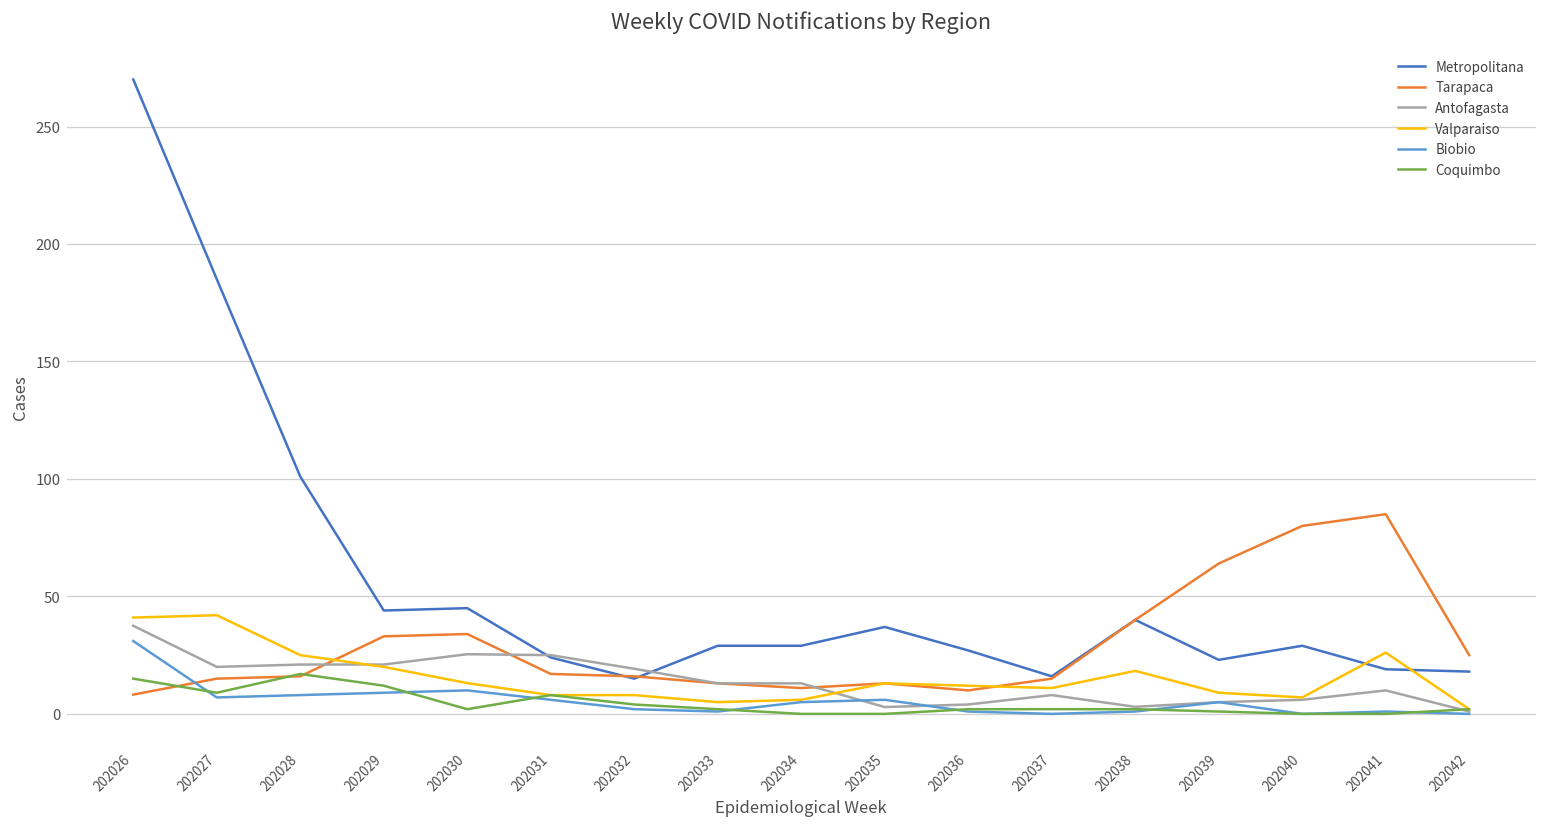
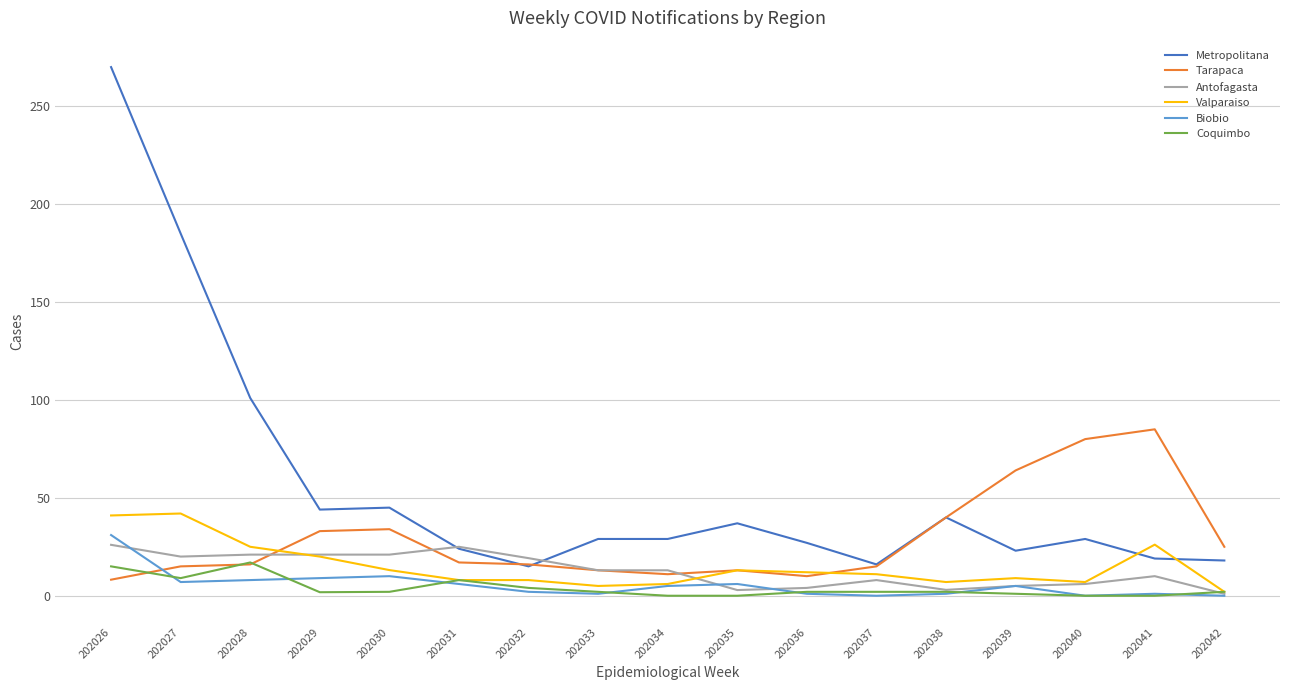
Antofagasta, 202026: 38 -> 26
Coquimbo, 202029: 12 -> 2
Antofagasta, 202030: 25 -> 21
Valparaiso, 202038: 18 -> 7
